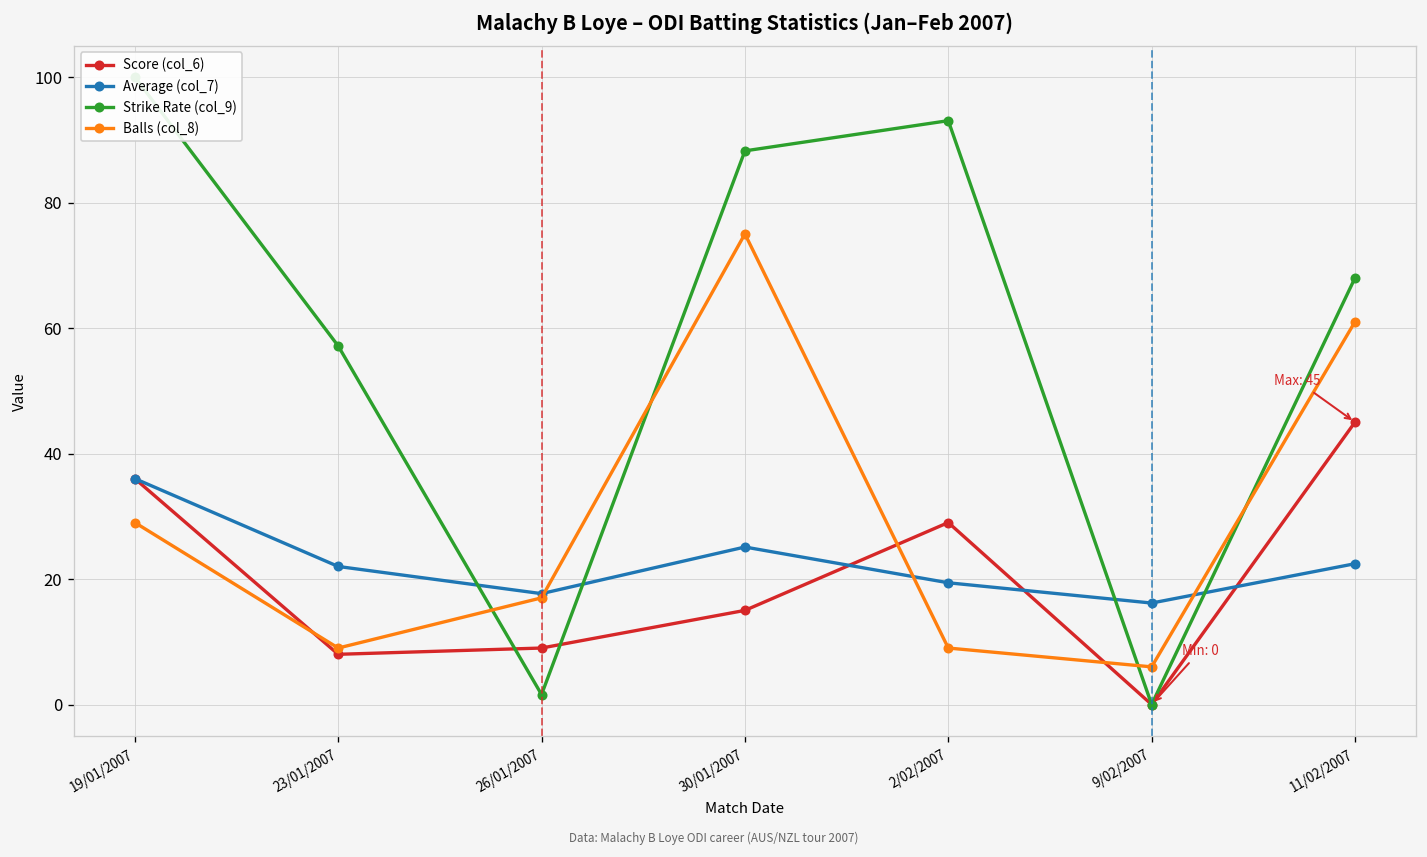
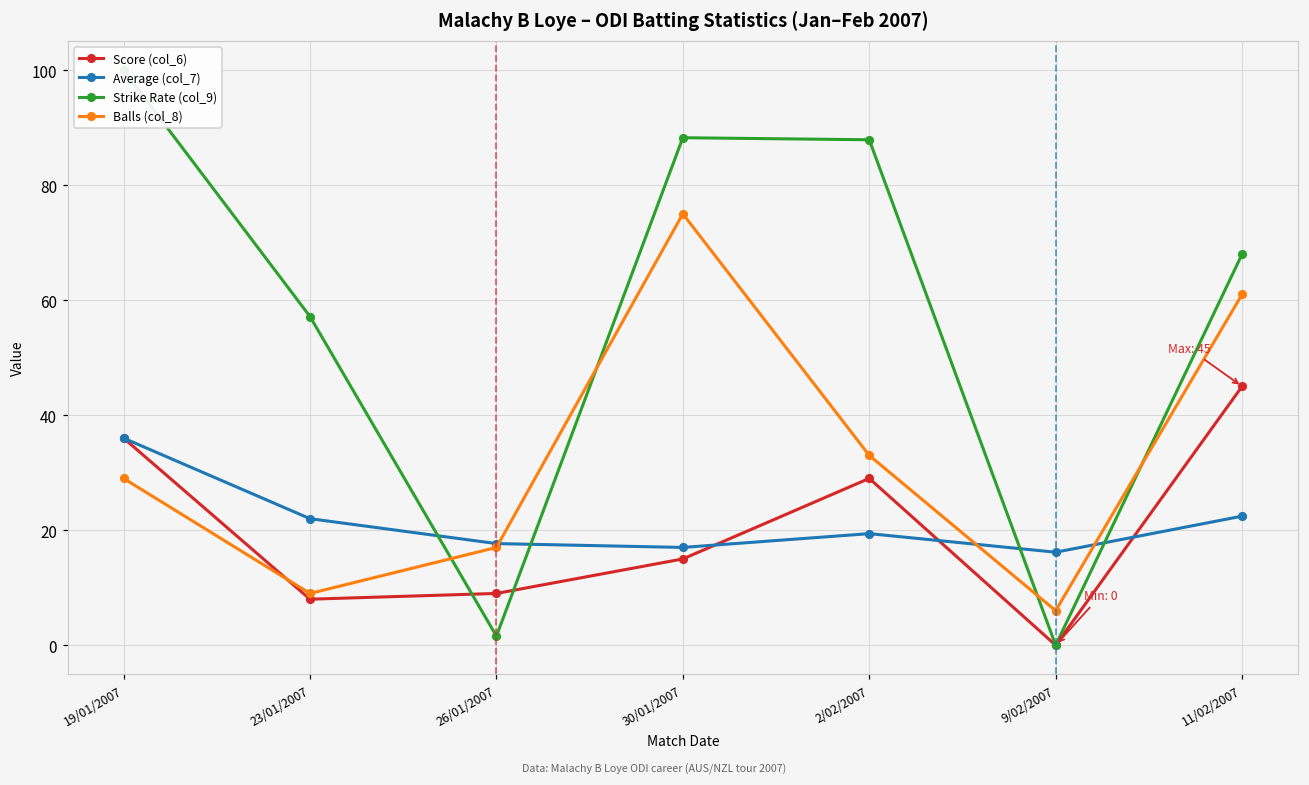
Average (col_7), 30/01/2007: 25 -> 17
Strike Rate (col_9), 2/02/2007: 93 -> 88
Balls (col_8), 2/02/2007: 9 -> 33
